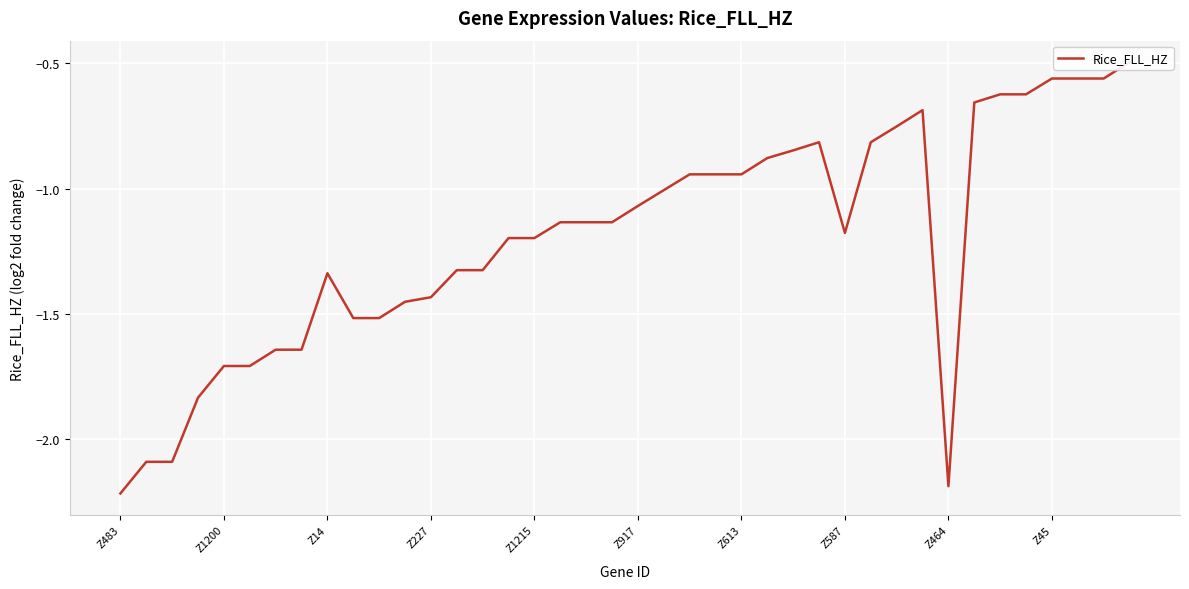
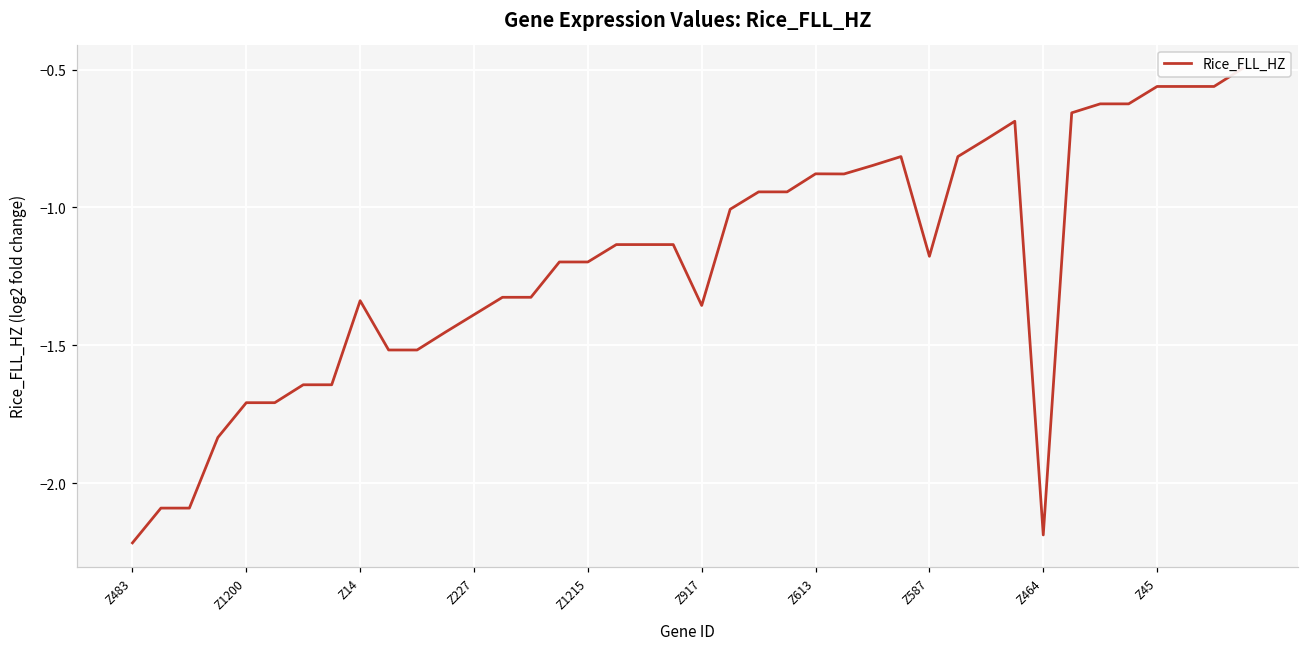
Z227: -1.43 -> -1.39
Z917: -1.07 -> -1.36
Z613: -0.94 -> -0.88
